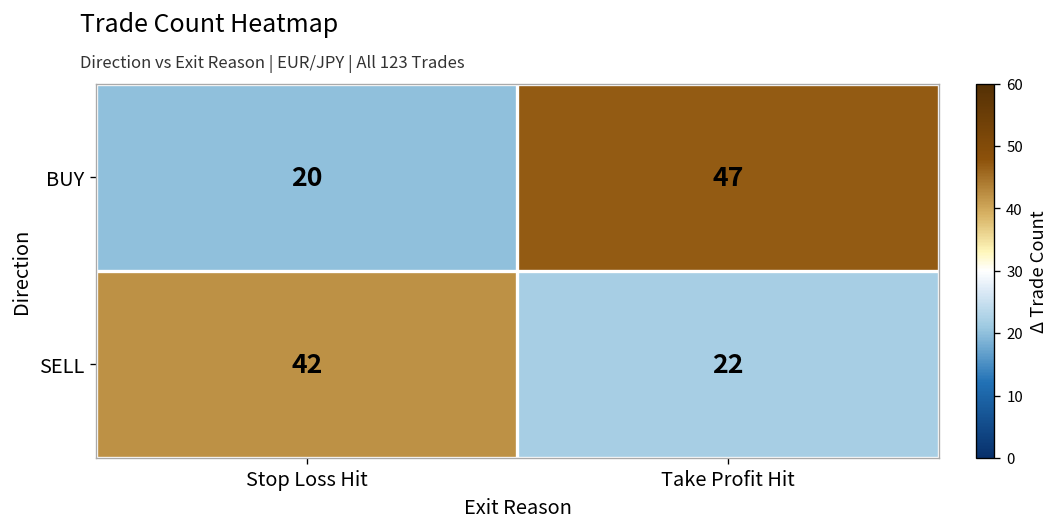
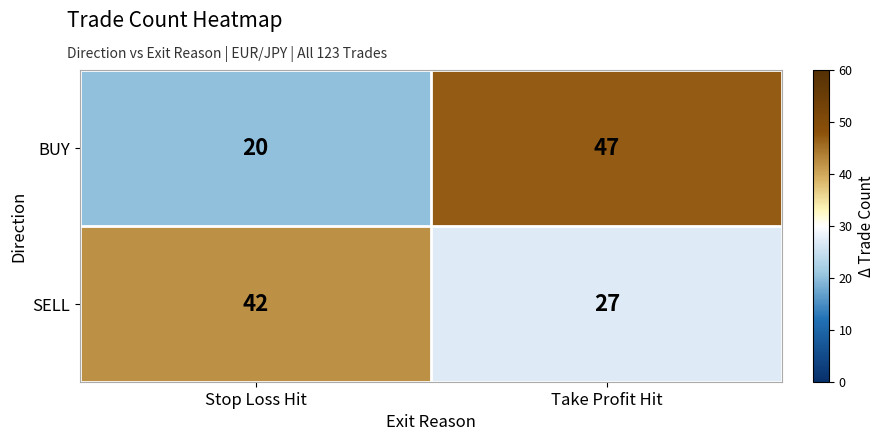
SELL, Take Profit Hit: 22 -> 27
